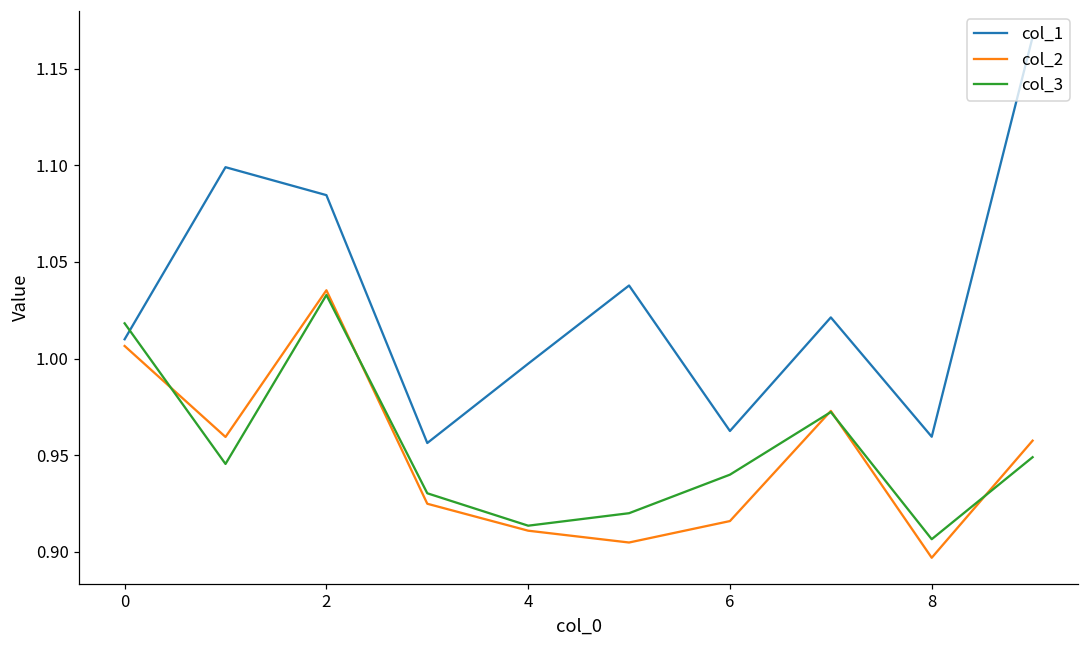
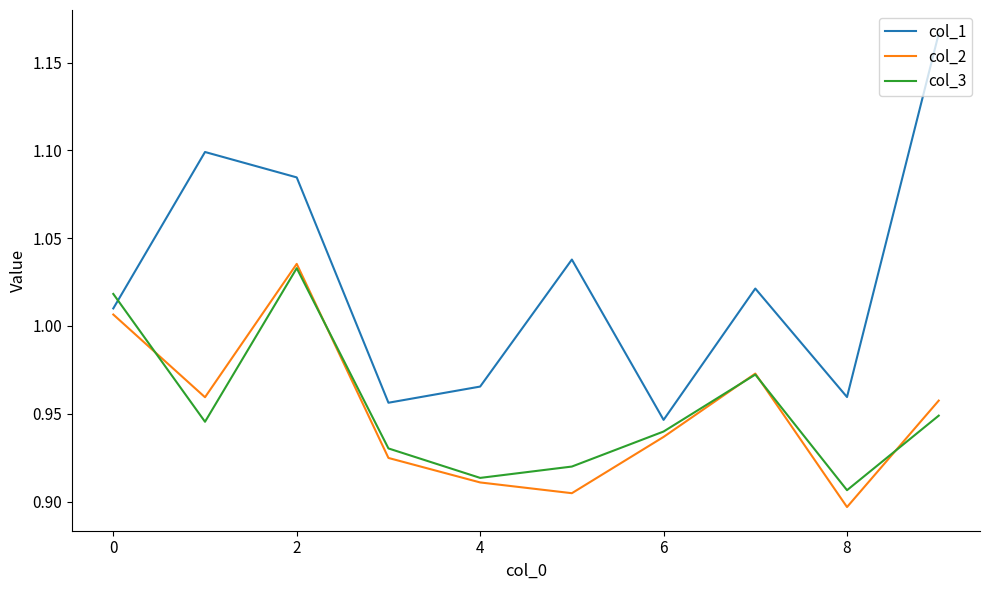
col_1, 4: 0.997 -> 0.965
col_1, 6: 0.962 -> 0.947
col_2, 6: 0.916 -> 0.937
